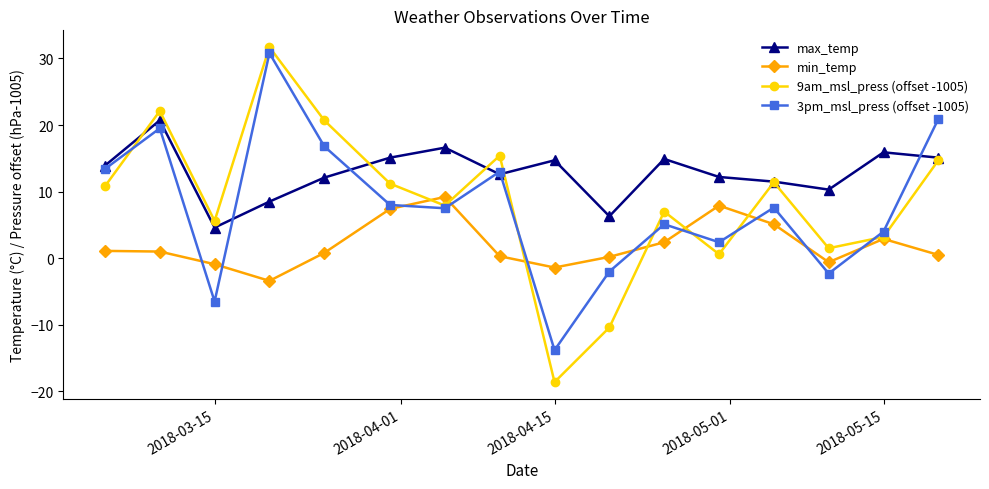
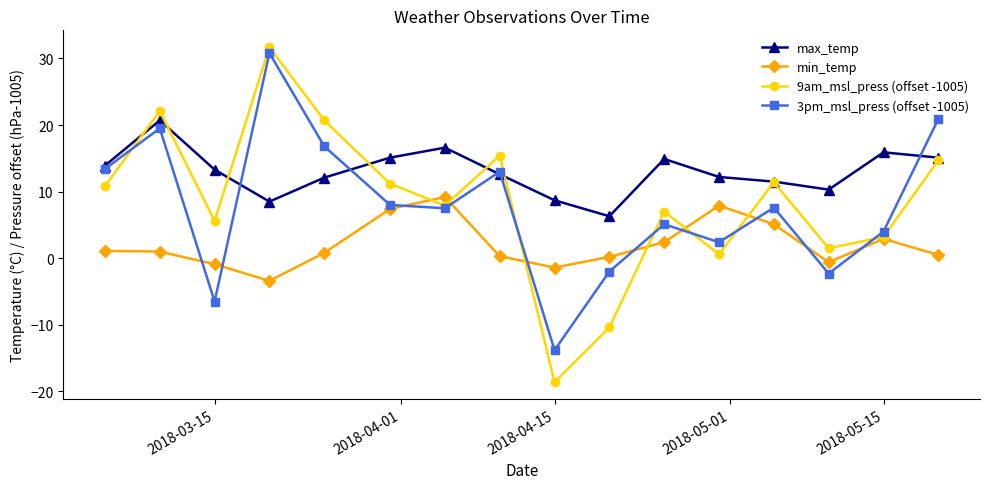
max_temp, 2018-03-15: 5 -> 13
max_temp, 2018-04-15: 15 -> 9
